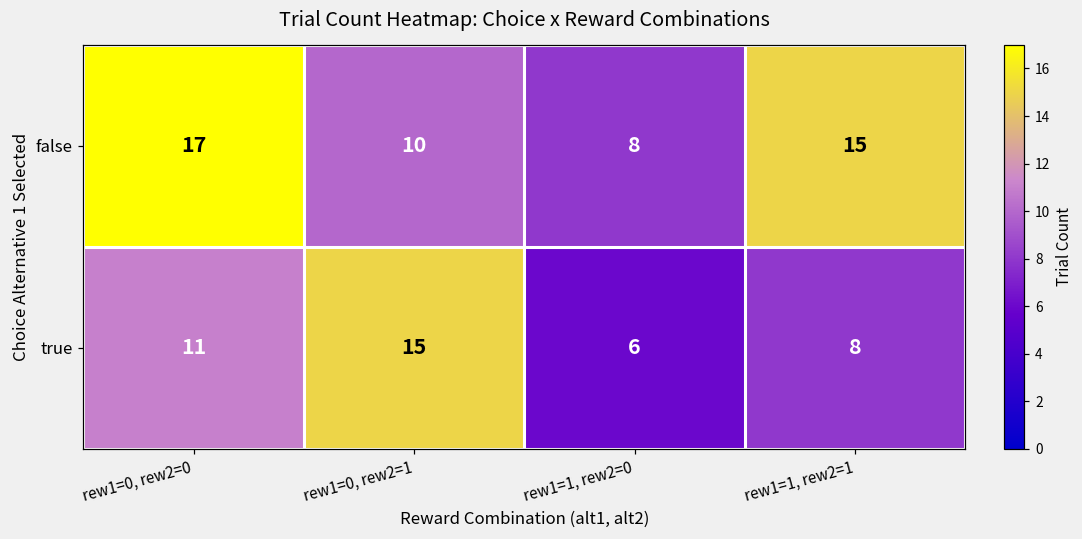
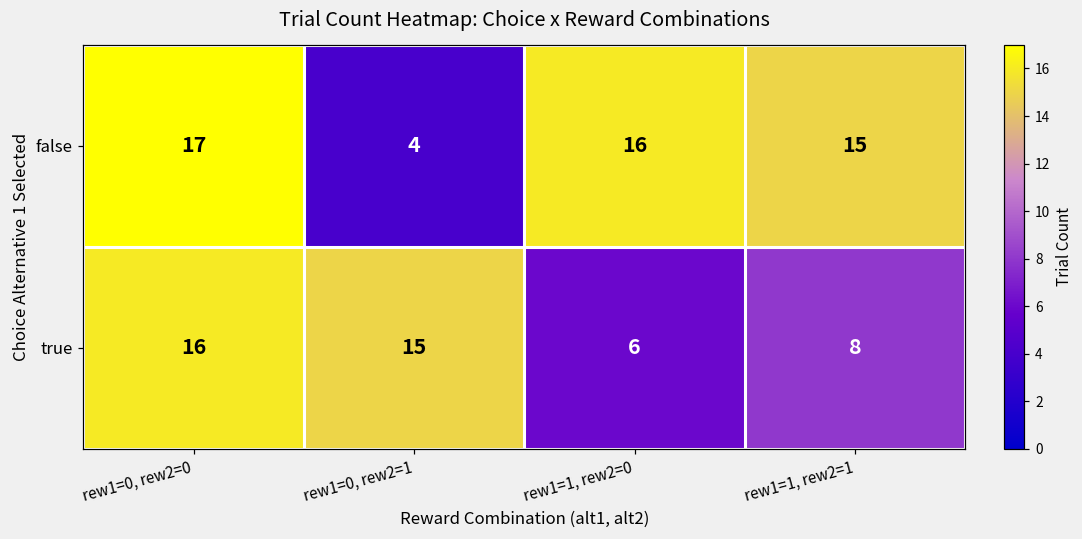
false, rew1=0, rew2=1: 10 -> 4
false, rew1=1, rew2=0: 8 -> 16
true, rew1=0, rew2=0: 11 -> 16
